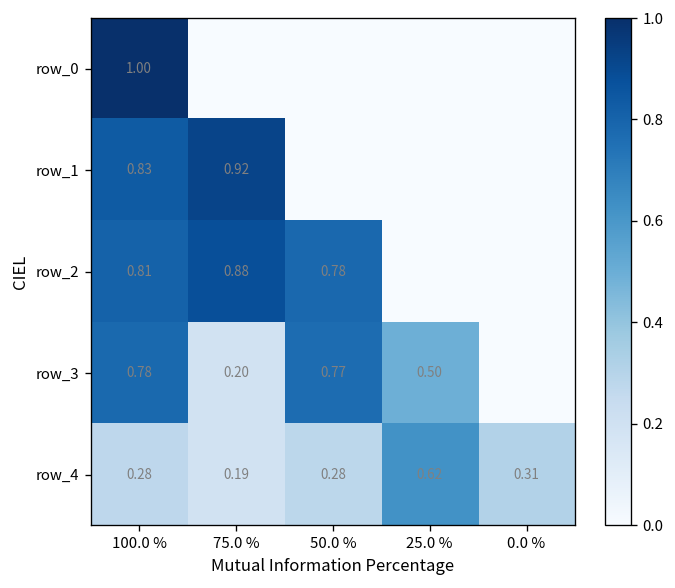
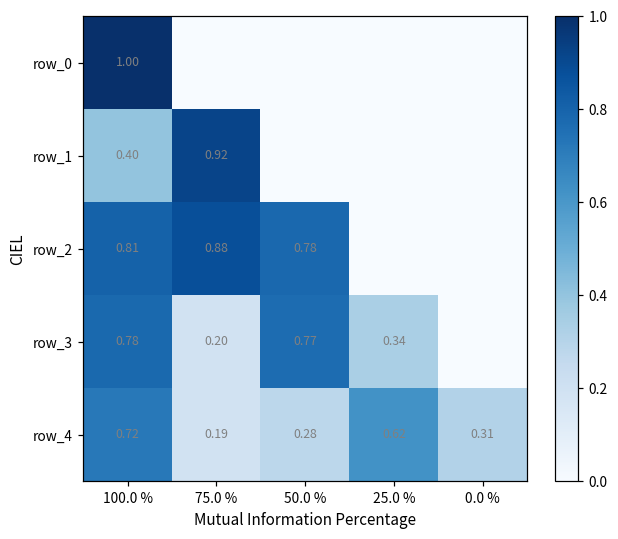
row_1, 100.0 %: 0.83 -> 0.40
row_3, 25.0 %: 0.50 -> 0.34
row_4, 100.0 %: 0.28 -> 0.72
